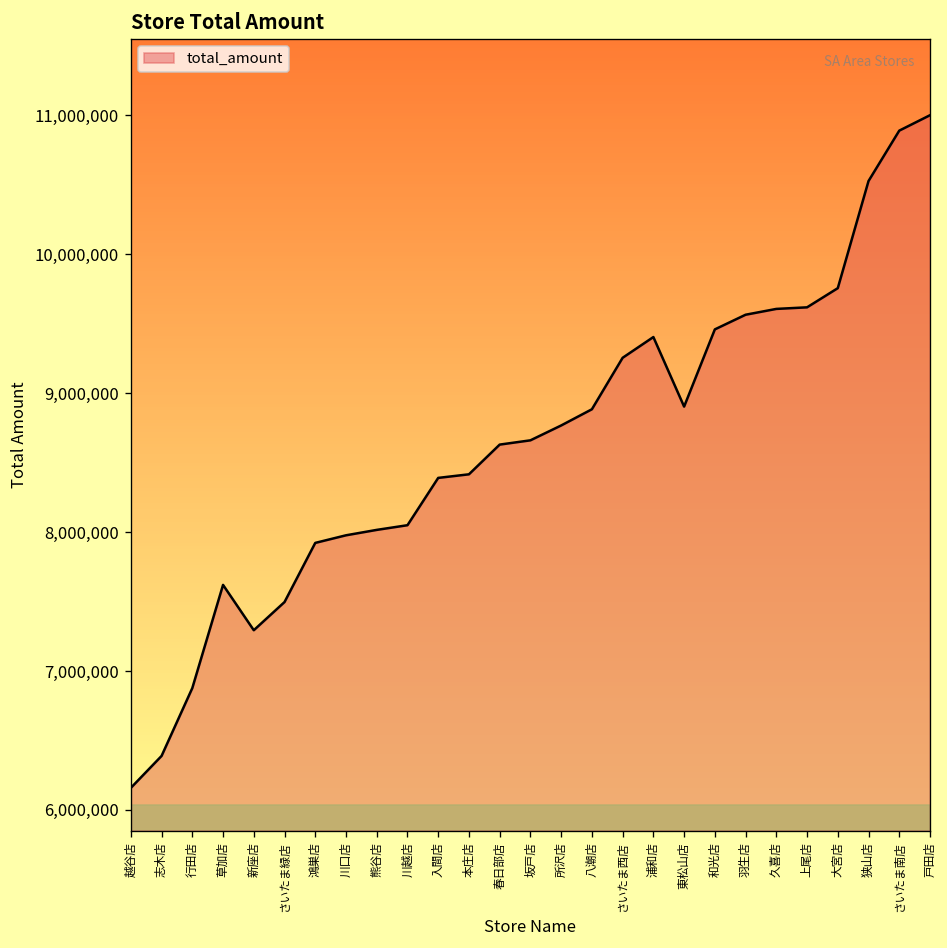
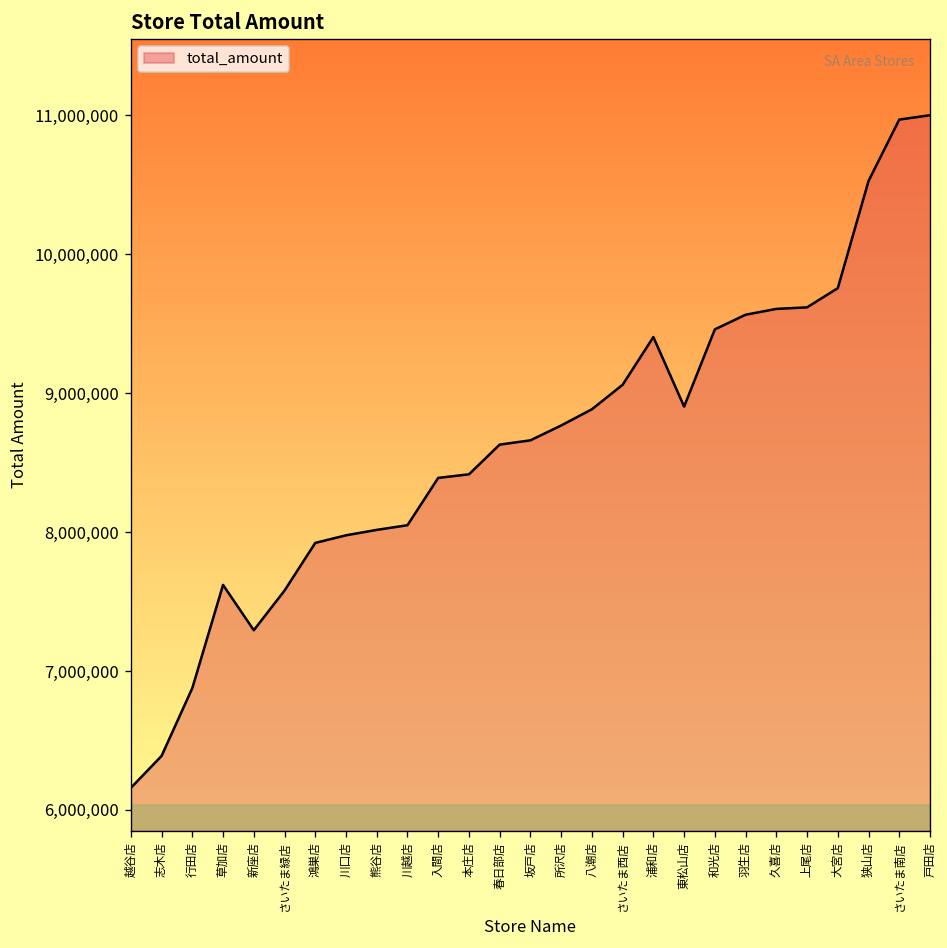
さいたま緑店: 7,500,000 -> 7,580,000
さいたま西店: 9,250,000 -> 9,060,000
さいたま南店: 10,890,000 -> 10,970,000
